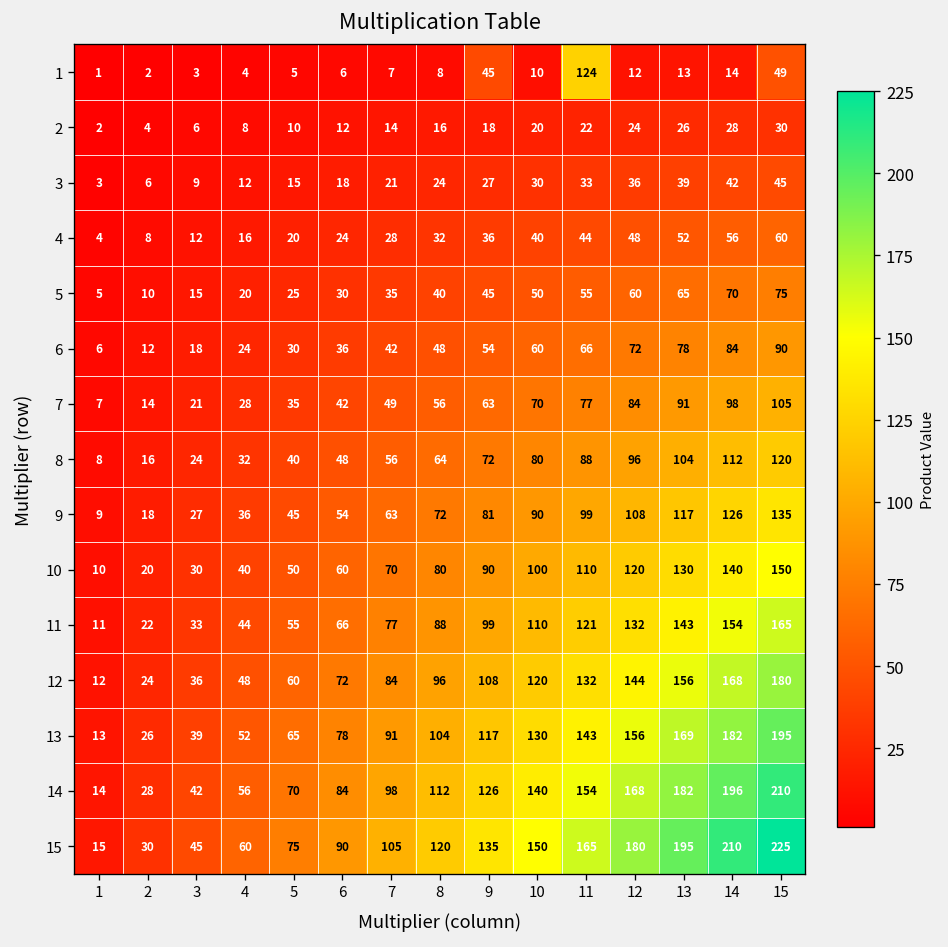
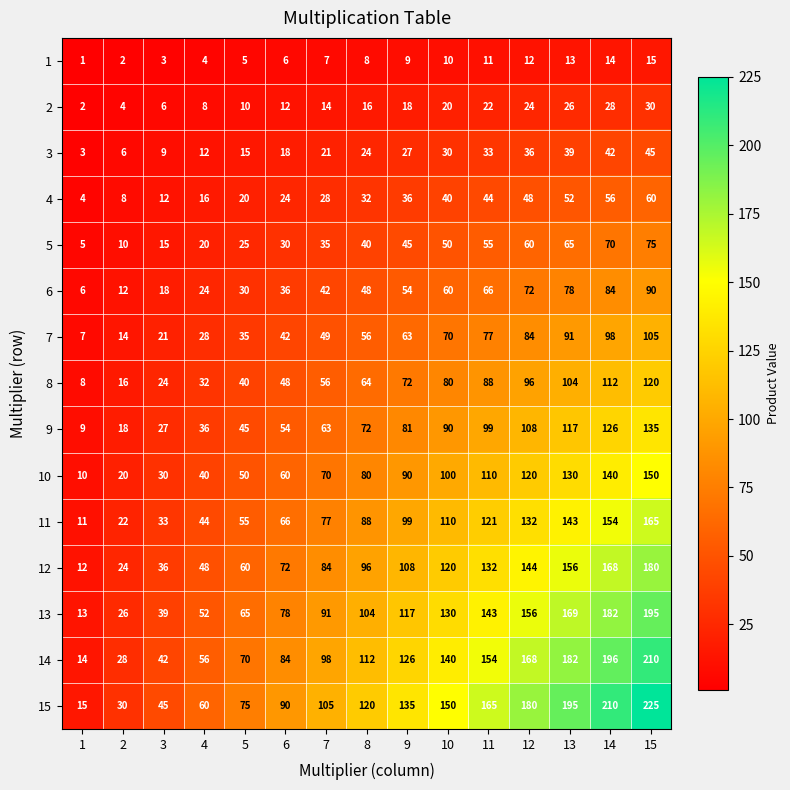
1, 9: 45 -> 9
1, 11: 124 -> 11
1, 15: 49 -> 15
